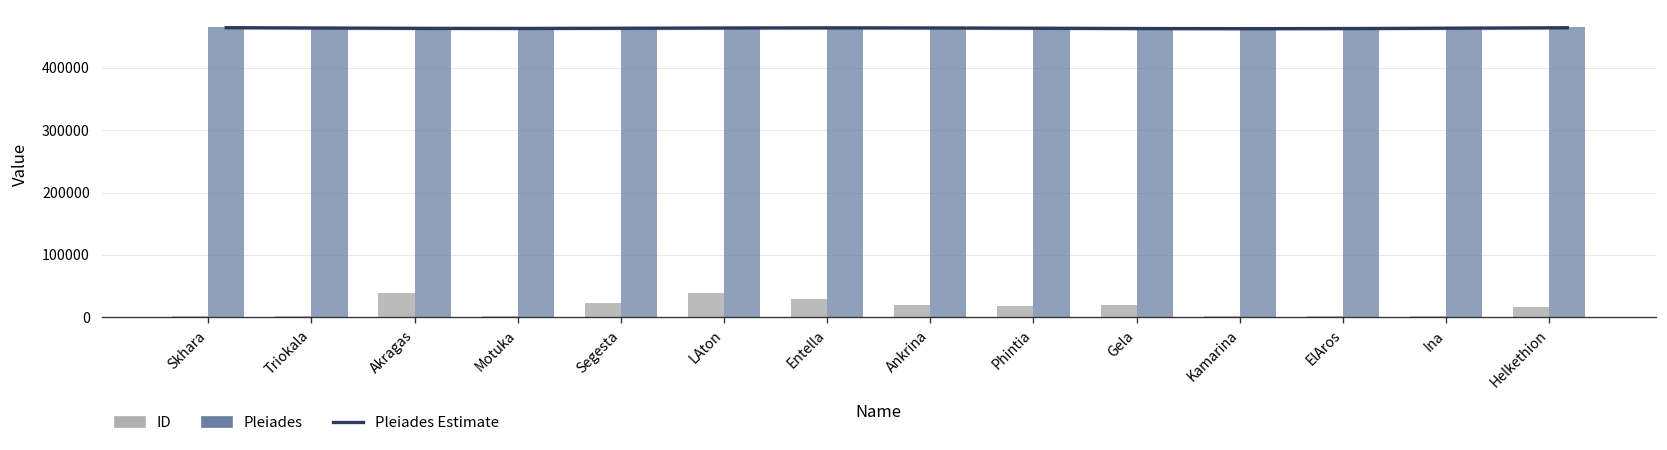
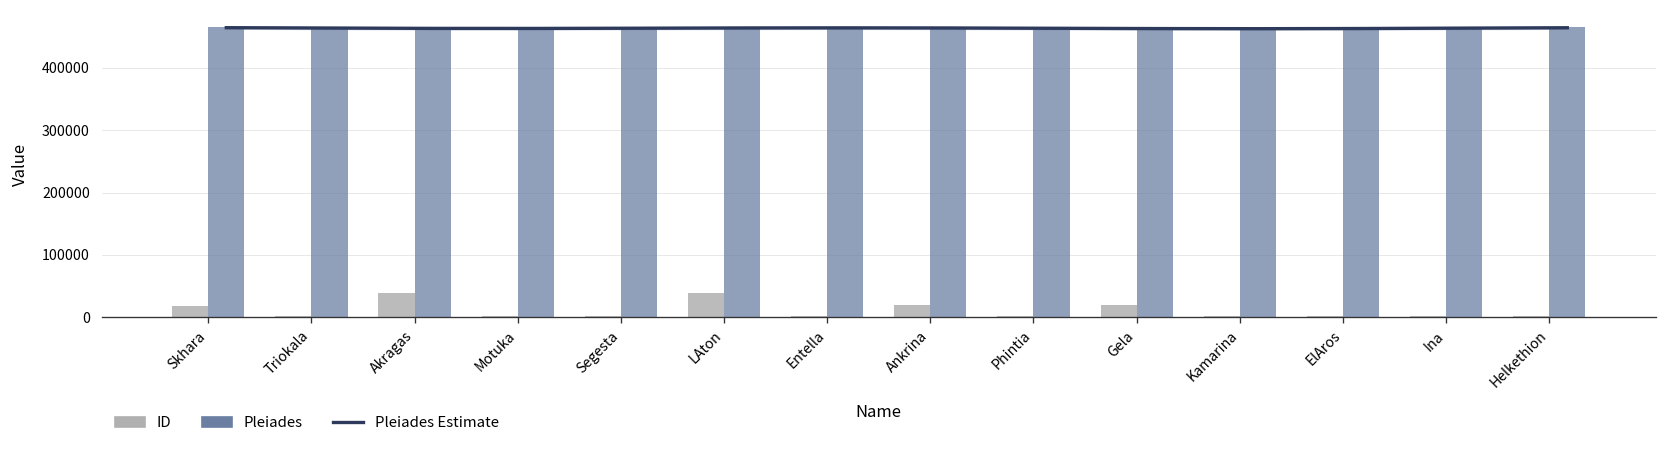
ID, Skhara: 0 -> 20000
ID, Segesta: 20000 -> 0
ID, Entella: 30000 -> 0
ID, Phintia: 20000 -> 0
ID, Helkethion: 20000 -> 0
